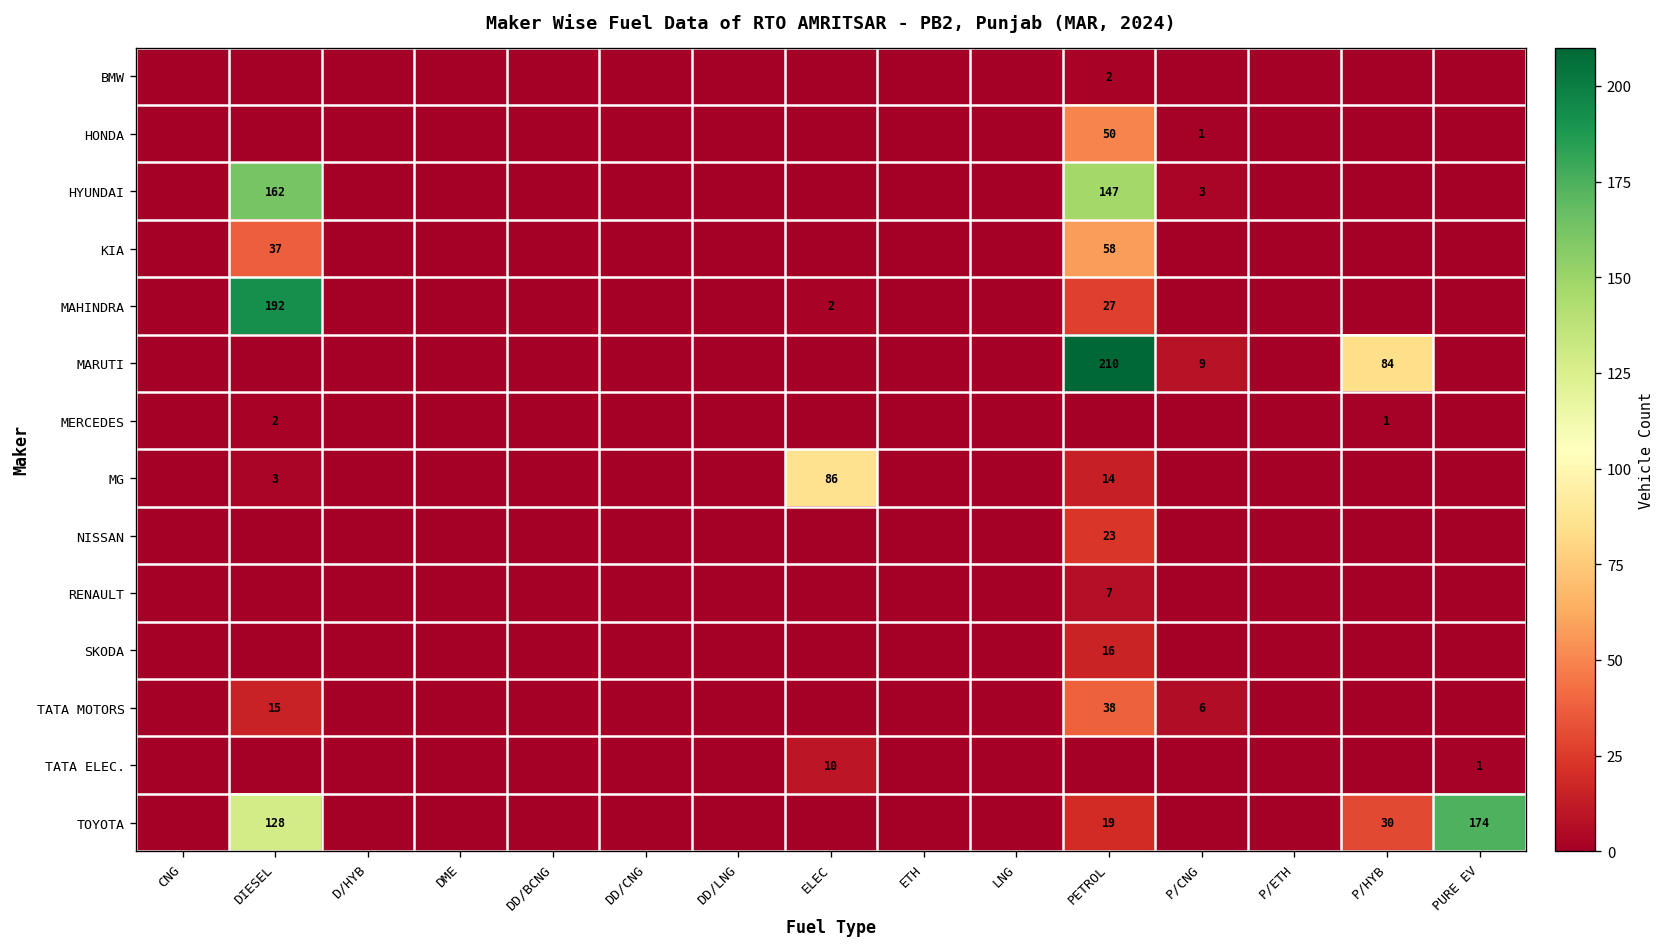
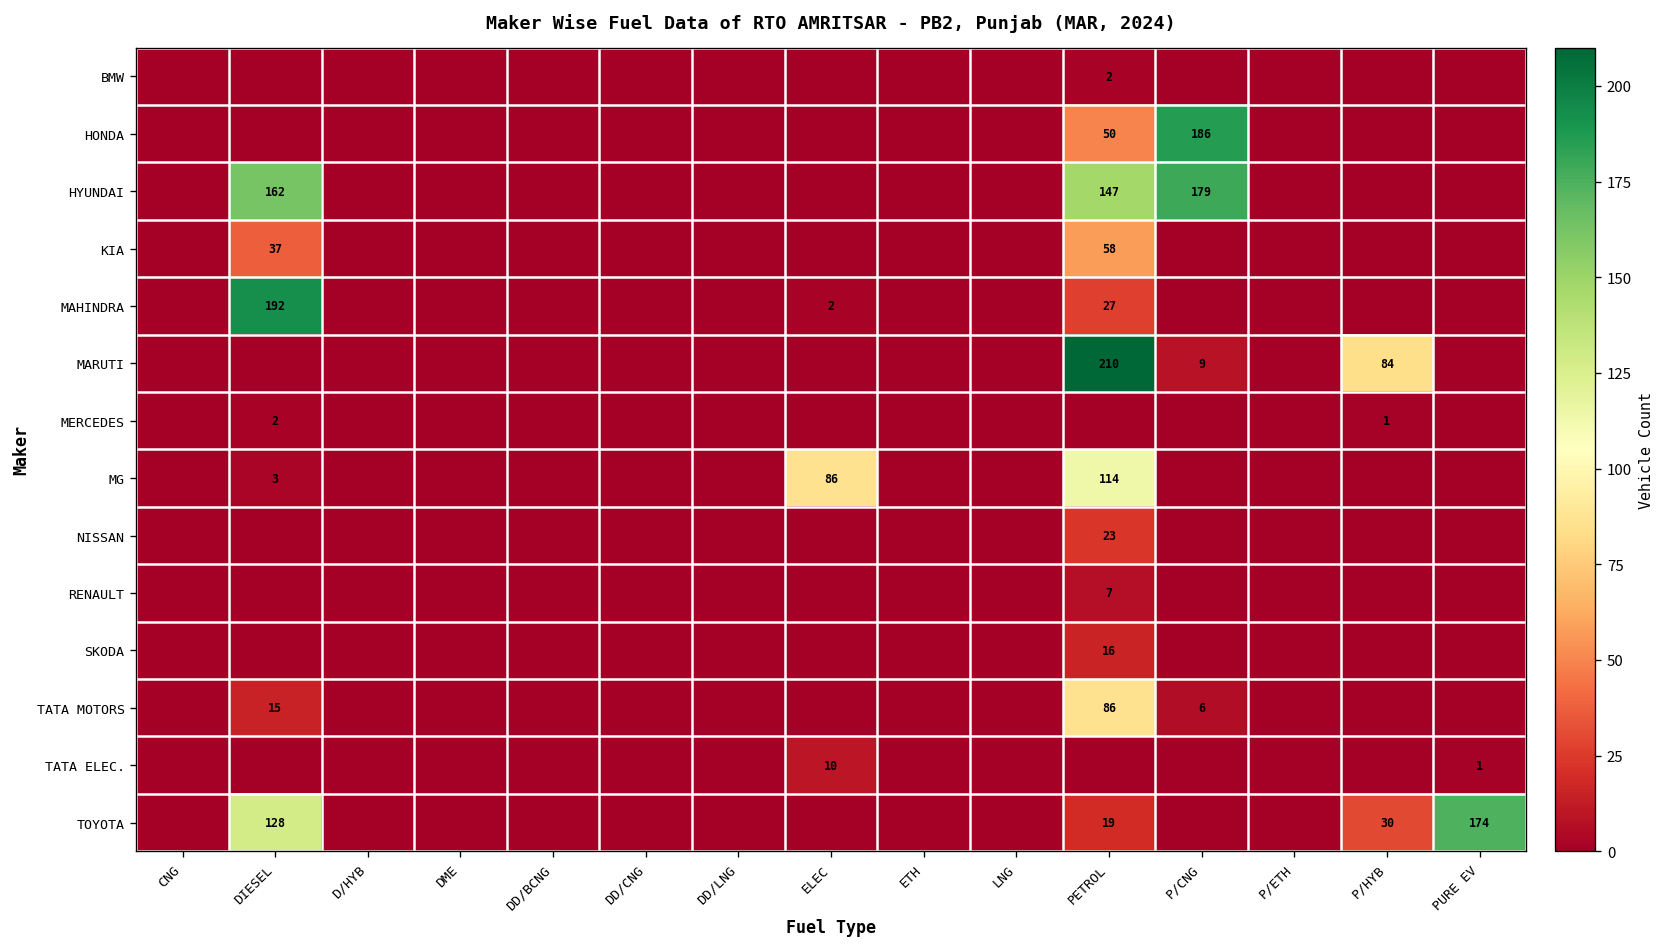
HONDA, P/CNG: 1 -> 186
HYUNDAI, P/CNG: 3 -> 179
MG, PETROL: 14 -> 114
TATA MOTORS, PETROL: 38 -> 86
